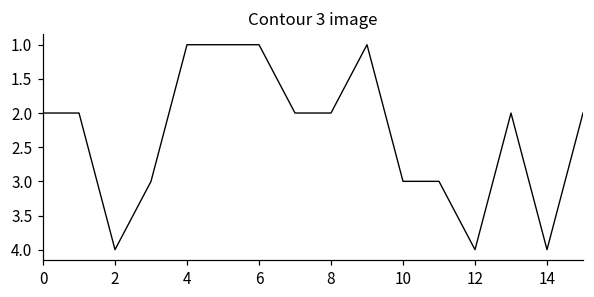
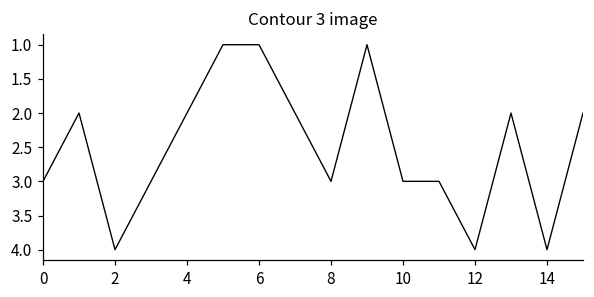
0: 2 -> 3
4: 1 -> 2
8: 2 -> 3
